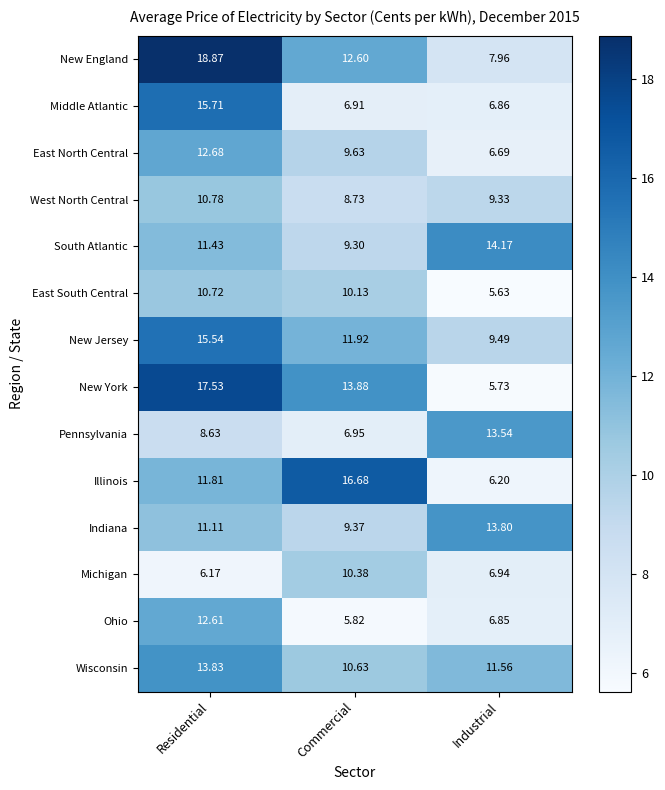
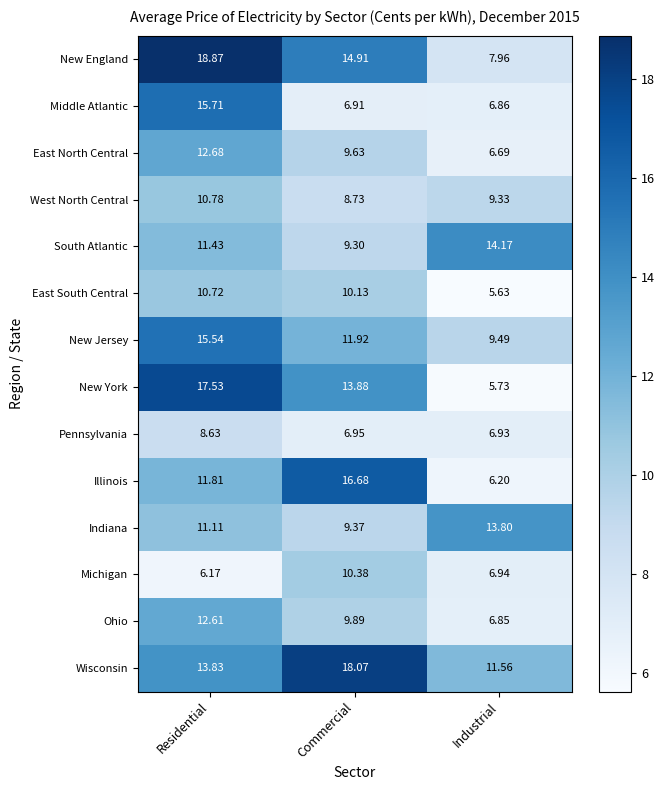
New England, Commercial: 12.60 -> 14.91
Pennsylvania, Industrial: 13.54 -> 6.93
Ohio, Commercial: 5.82 -> 9.89
Wisconsin, Commercial: 10.63 -> 18.07
